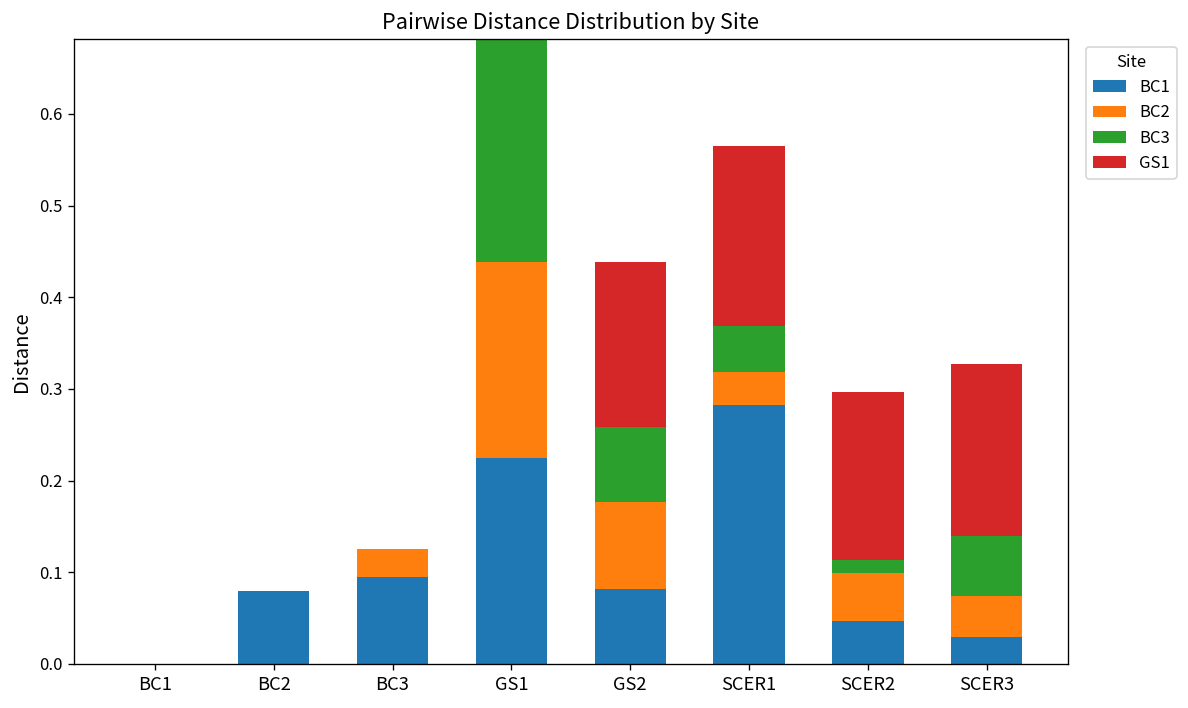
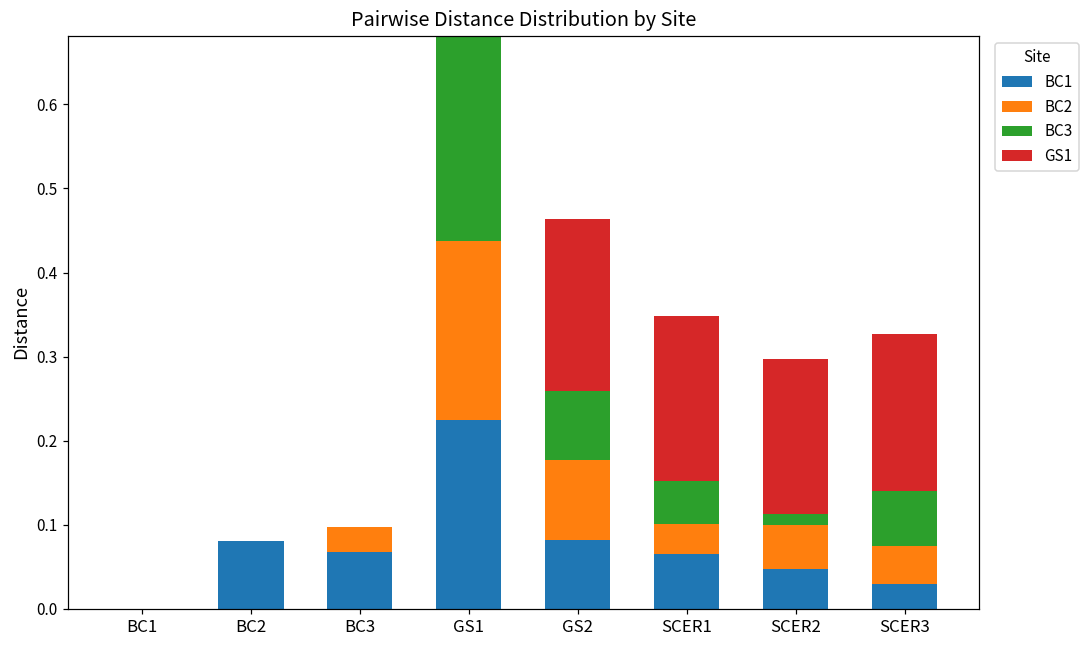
BC1, BC3: 0.10 -> 0.07
GS1, GS2: 0.18 -> 0.21
BC1, SCER1: 0.28 -> 0.07
